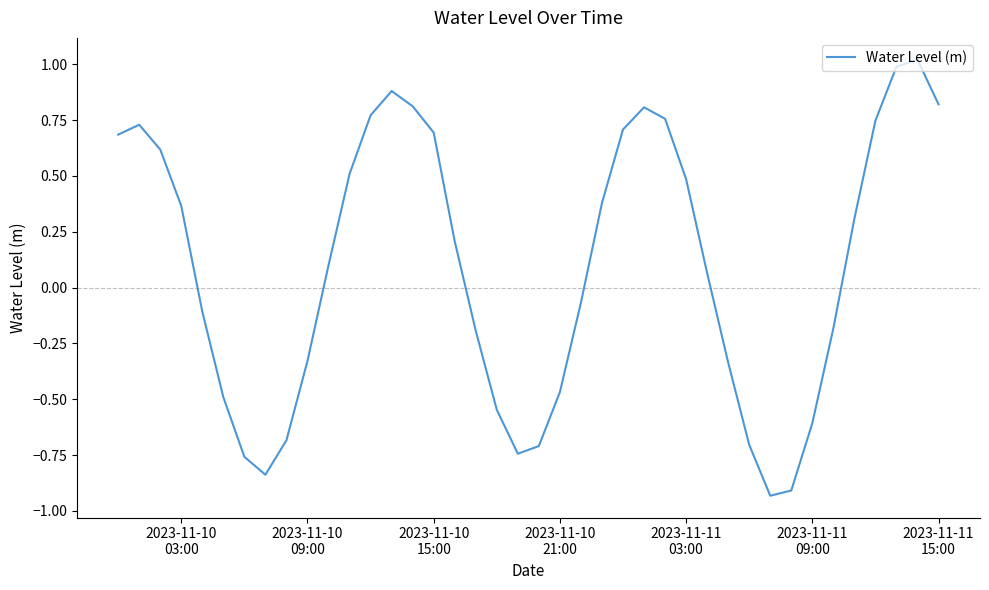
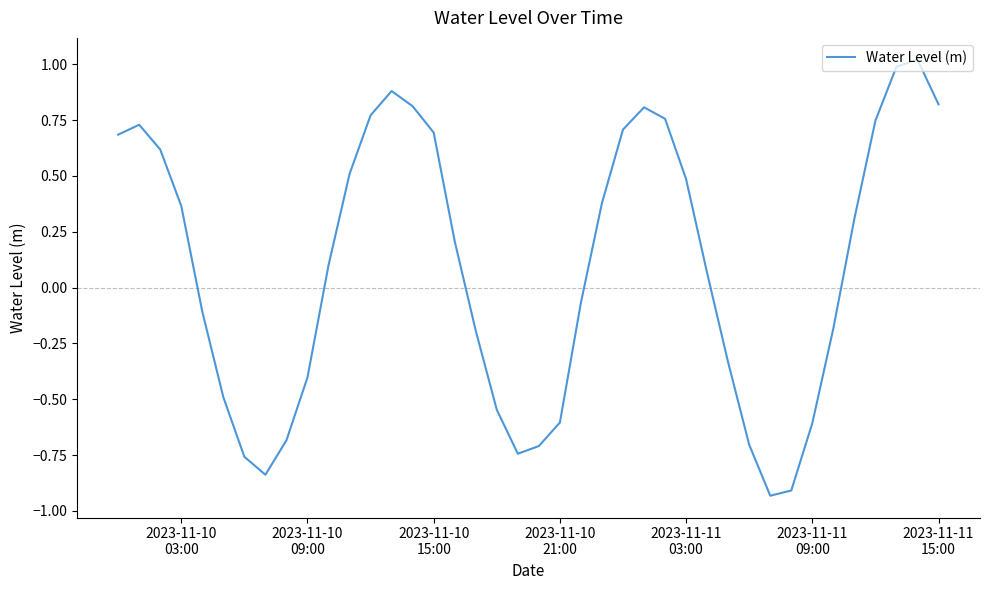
2023-11-10 09:00: -0.33 -> -0.40
2023-11-10 21:00: -0.47 -> -0.60
